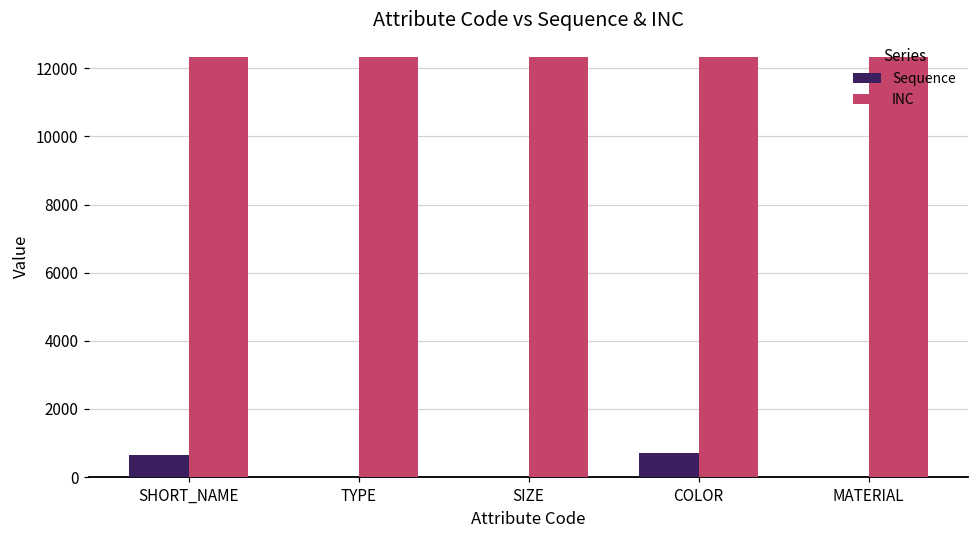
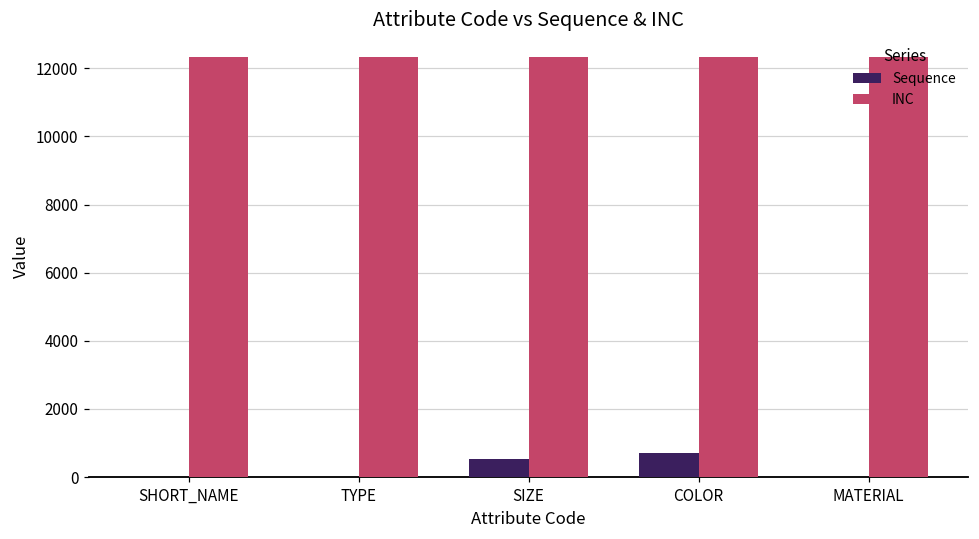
Sequence, SHORT_NAME: 600 -> 0
Sequence, SIZE: 0 -> 500
